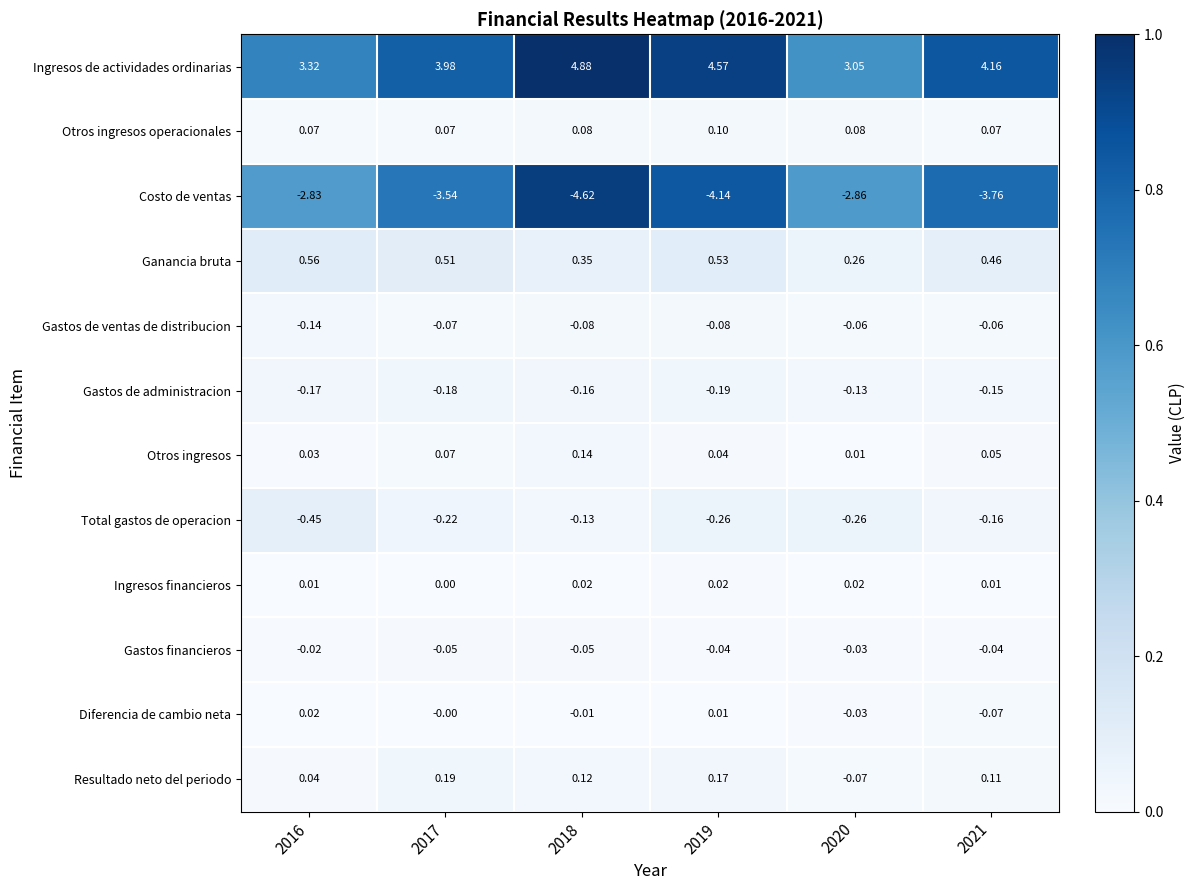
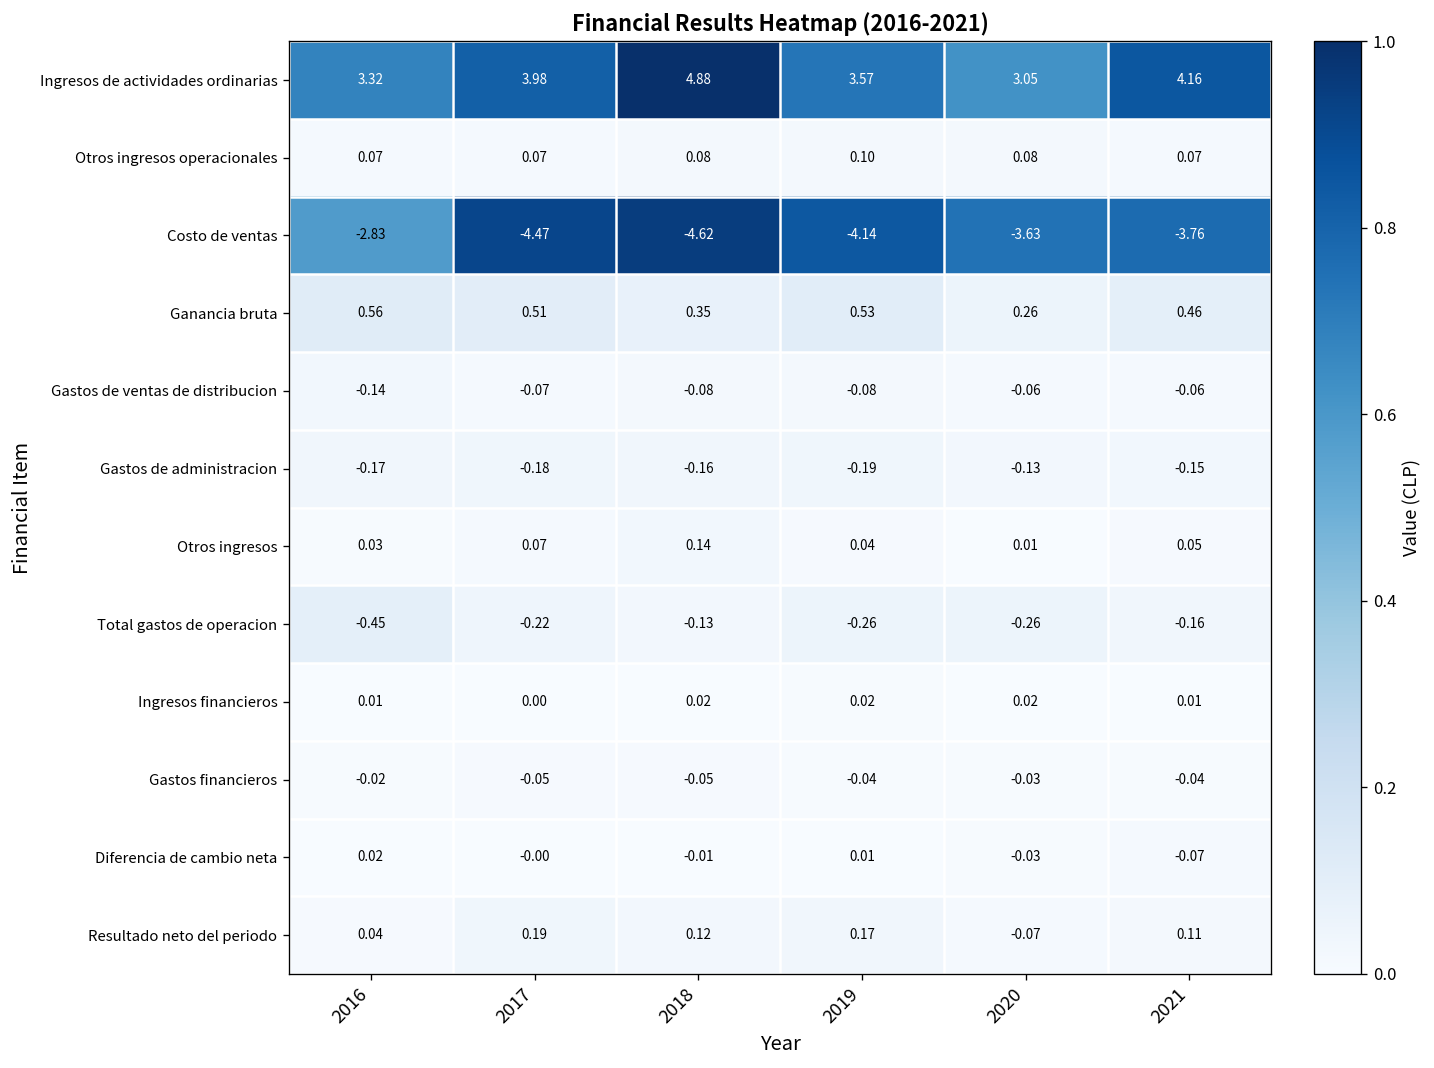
Ingresos de actividades ordinarias, 2019: 4.57 -> 3.57
Costo de ventas, 2017: -3.54 -> -4.47
Costo de ventas, 2020: -2.86 -> -3.63
